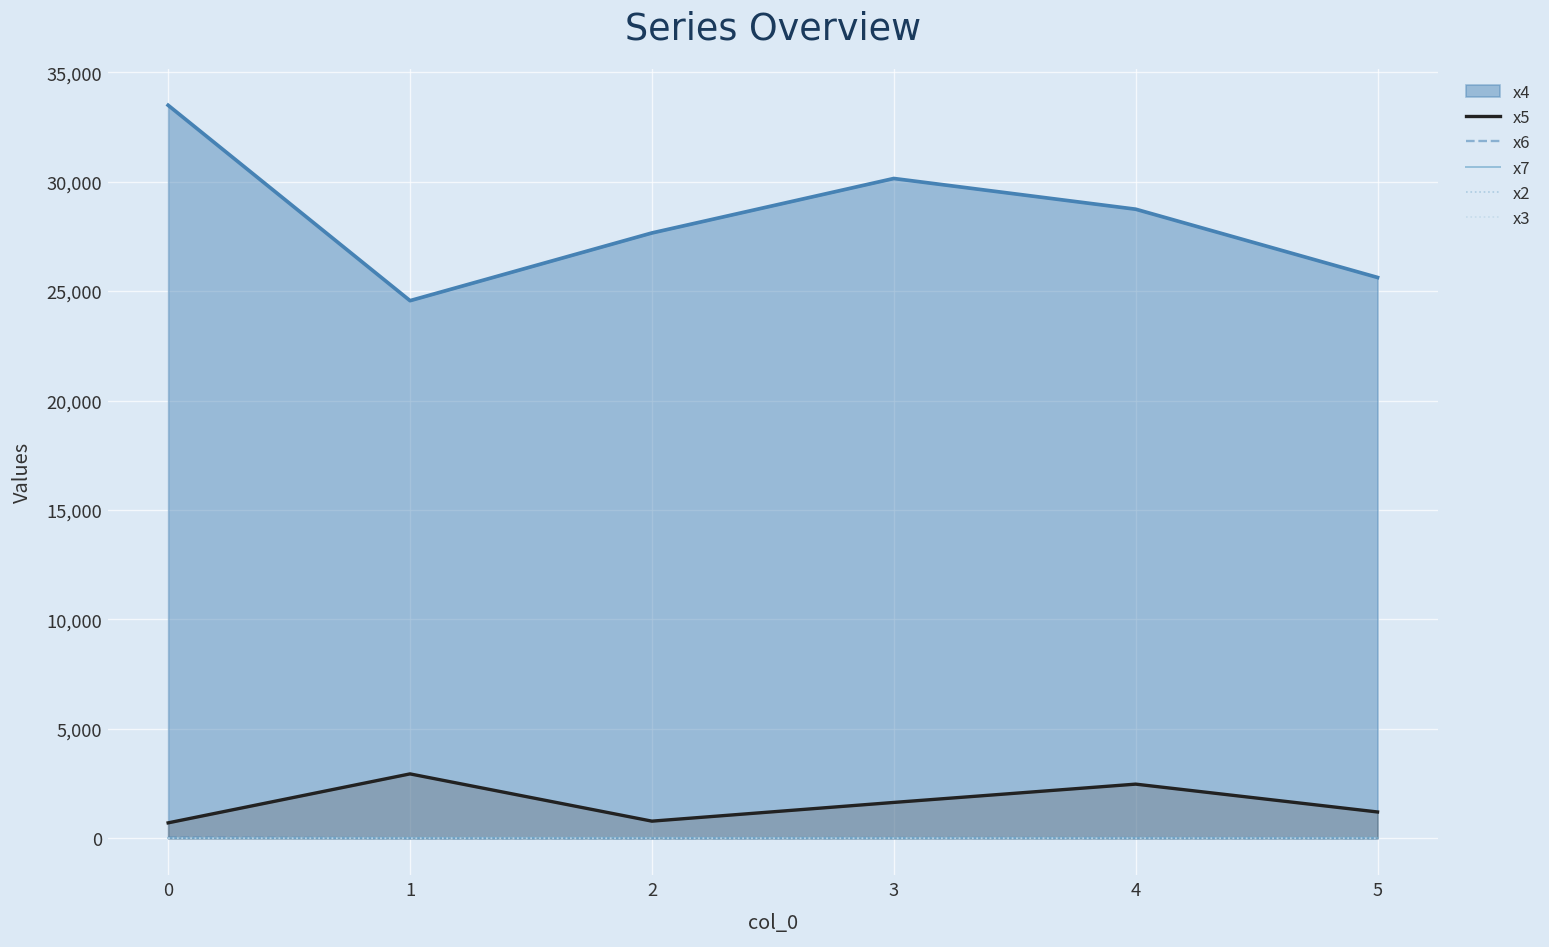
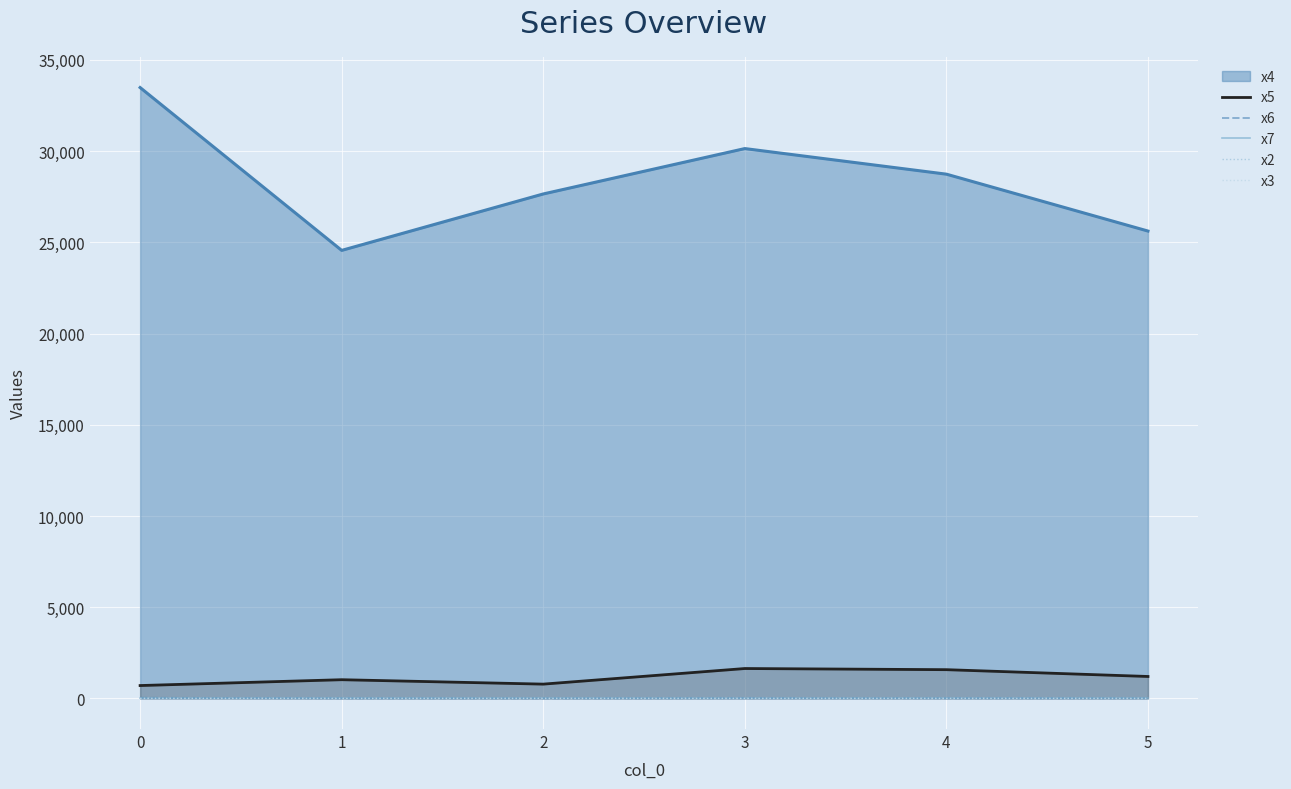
x5, 1: 2,900 -> 1,000
x5, 4: 2,500 -> 1,600
